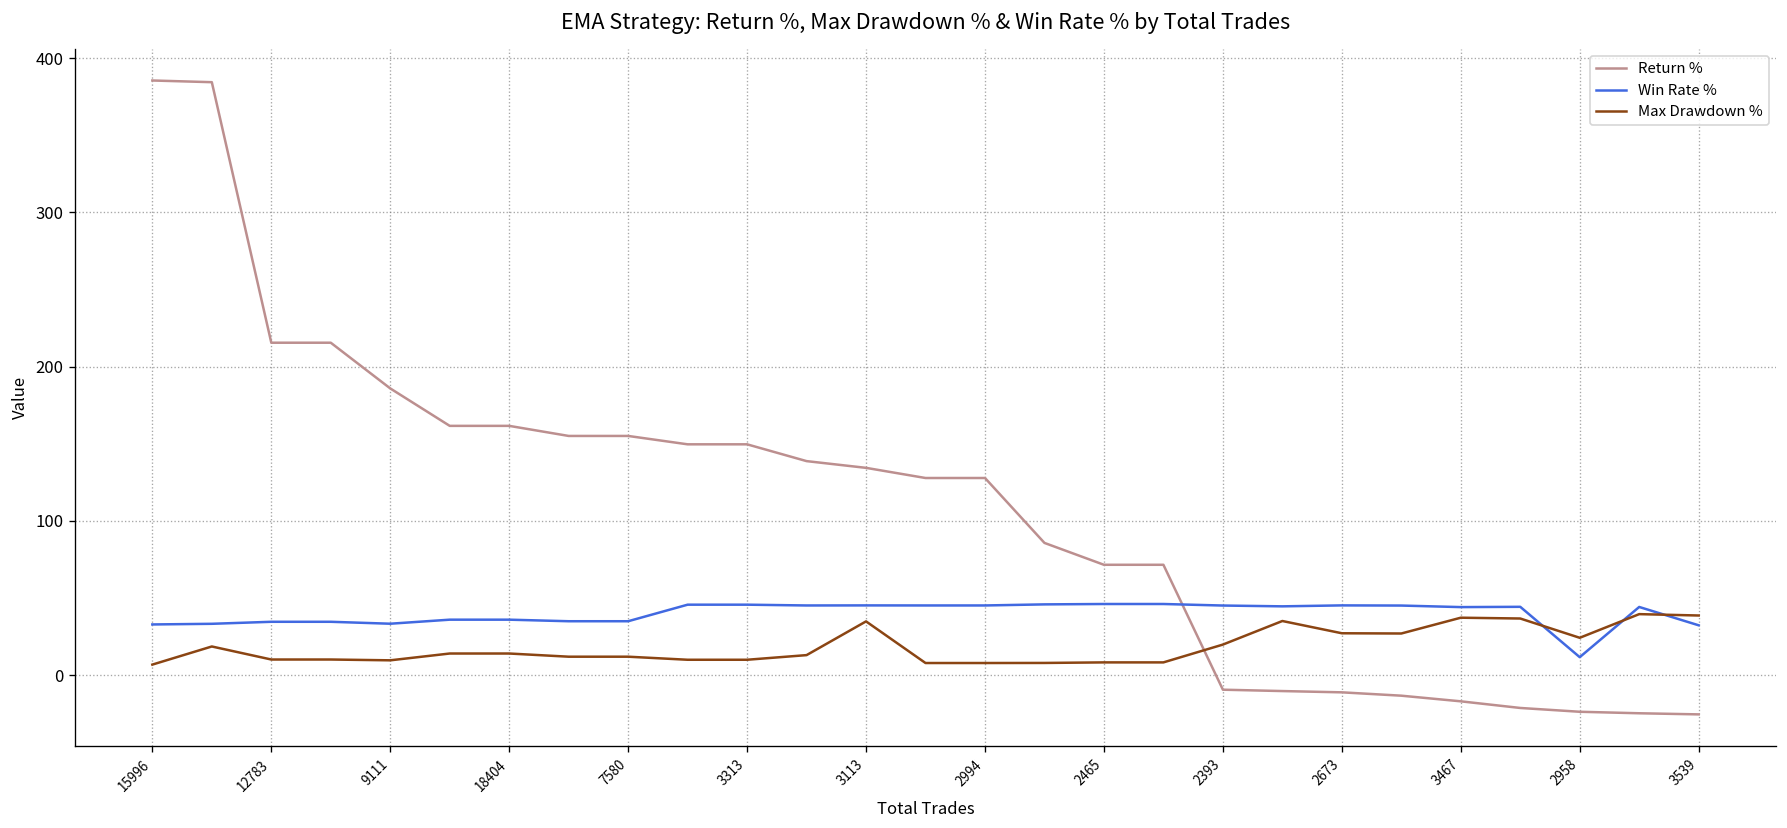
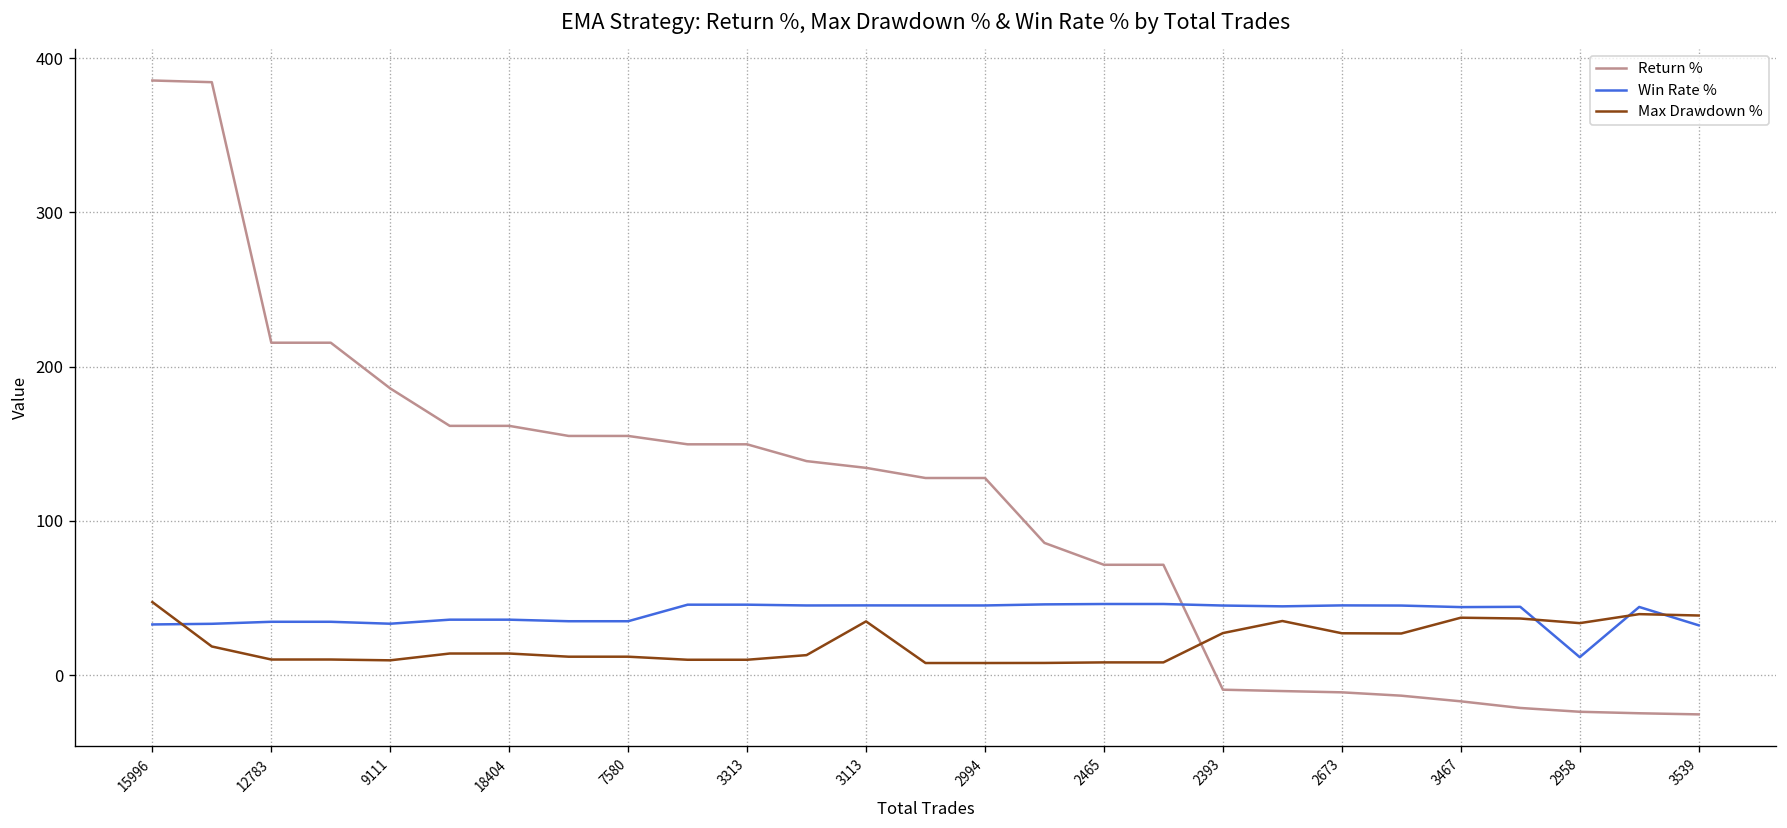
Max Drawdown %, 15996: 7 -> 47
Max Drawdown %, 2393: 20 -> 27
Max Drawdown %, 2958: 24 -> 34
